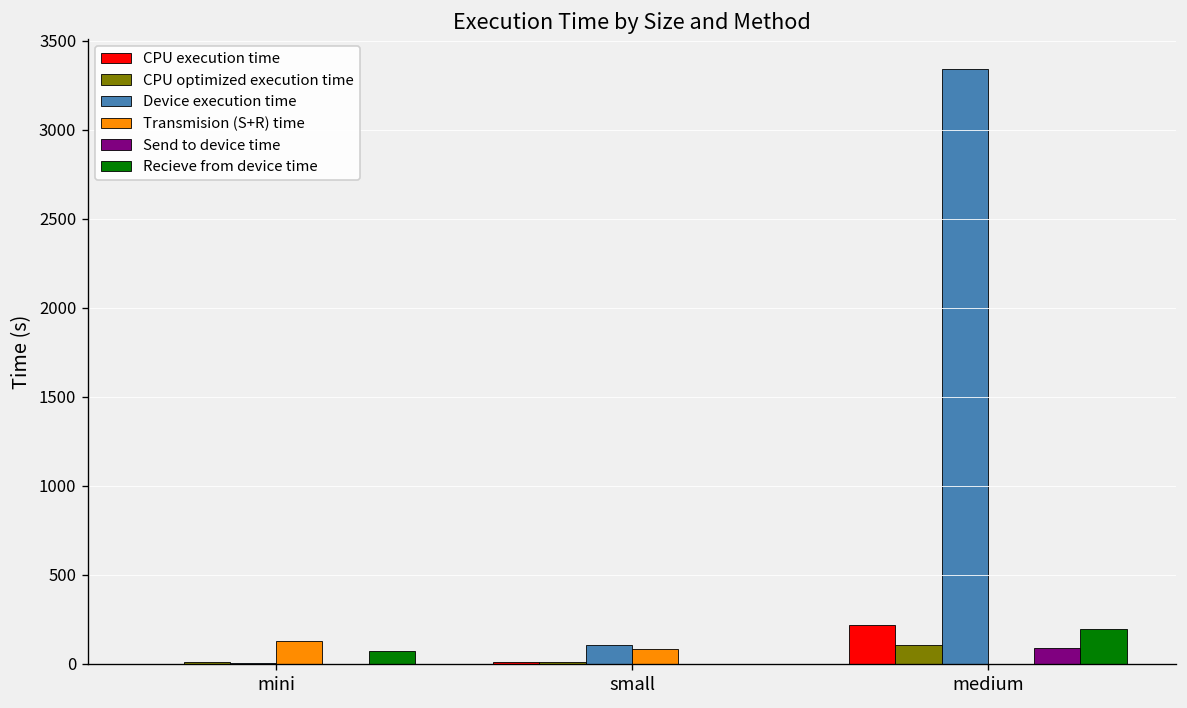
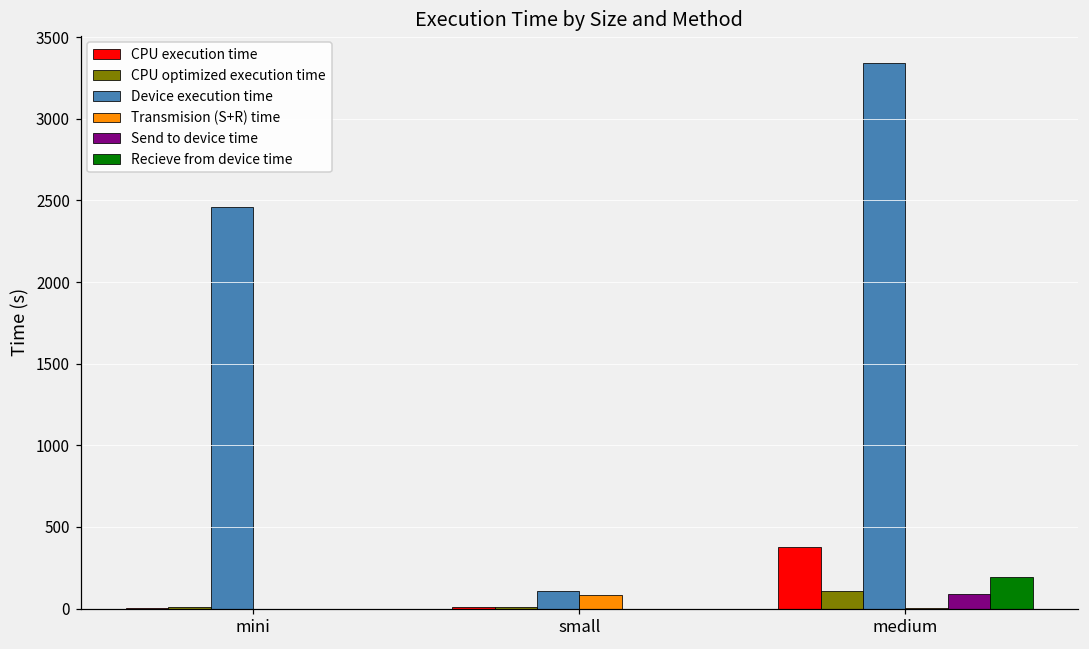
Device execution time, mini: 10 -> 2460
Transmision (S+R) time, mini: 130 -> 0
Recieve from device time, mini: 70 -> 0
CPU execution time, medium: 220 -> 380
